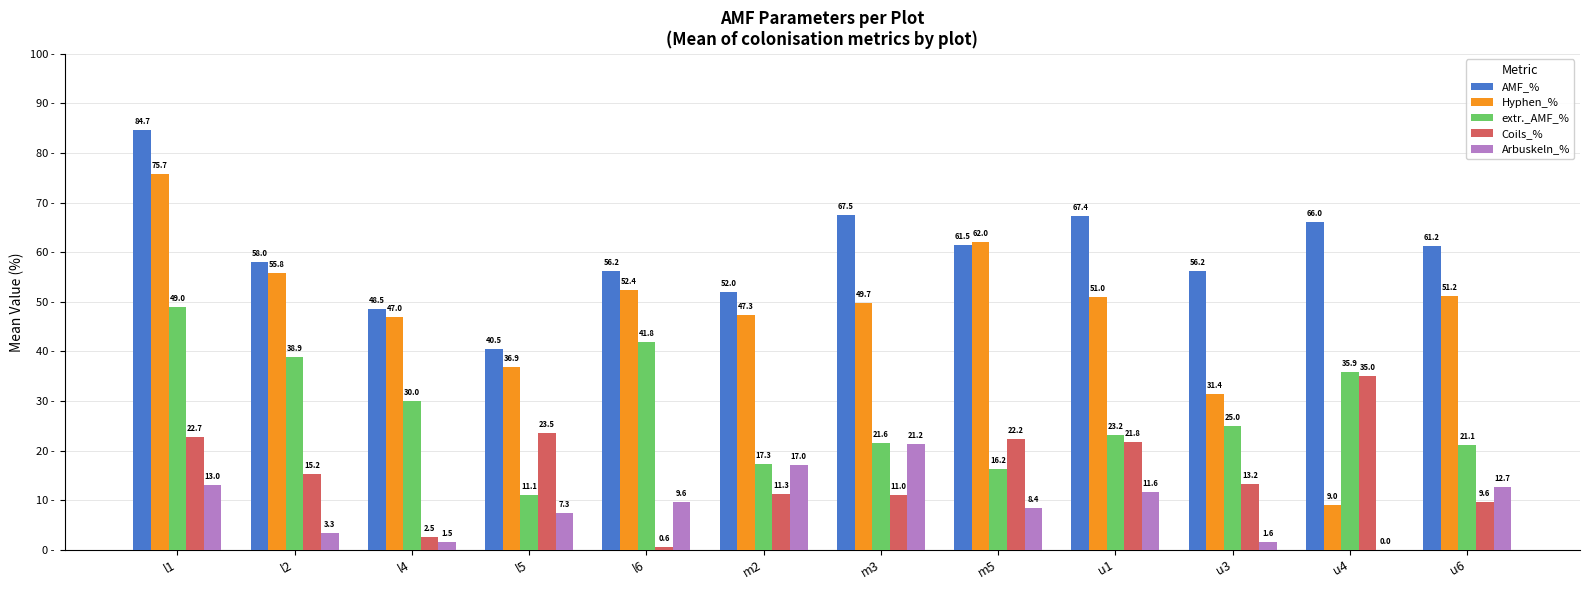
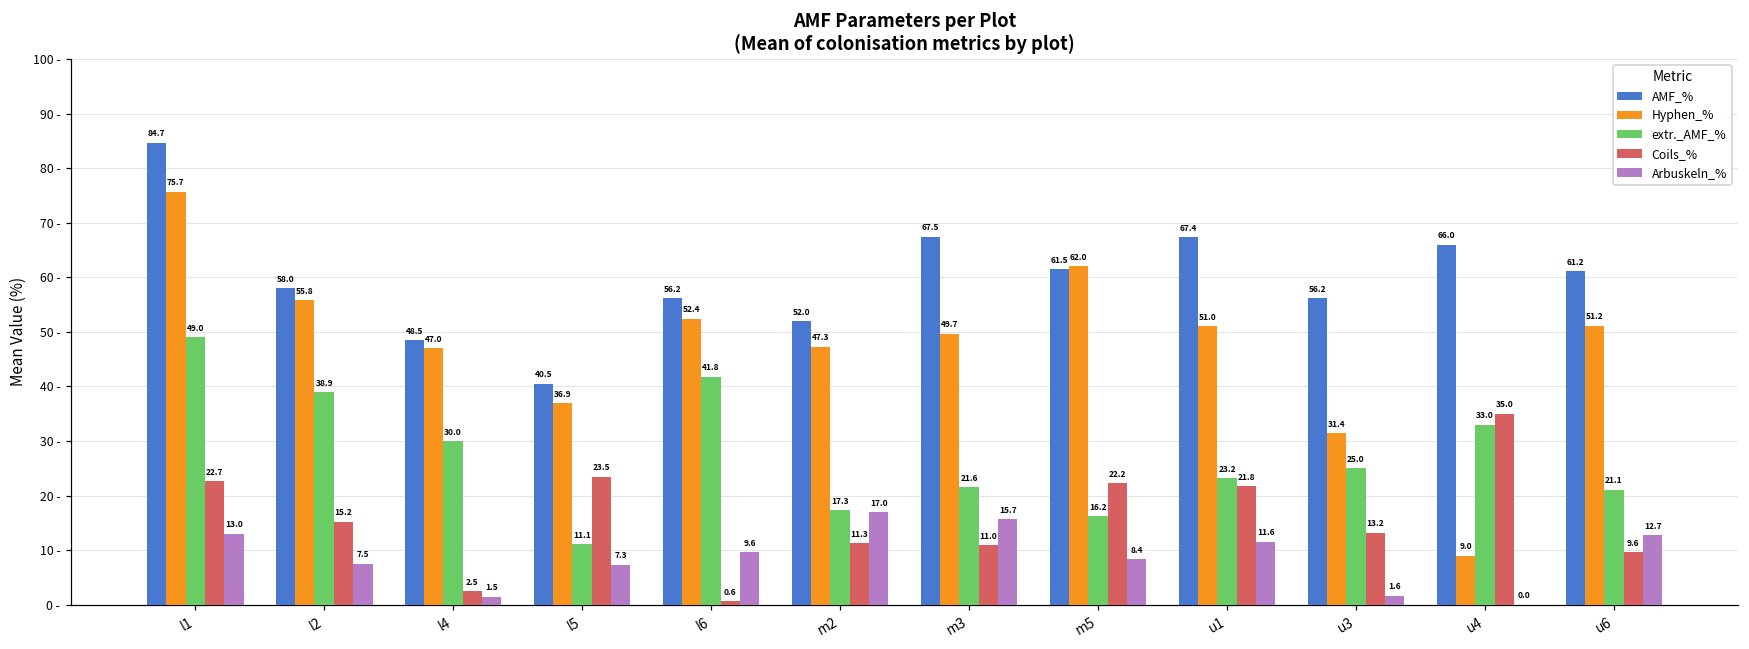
Arbuskeln_%, l2: 3.3 -> 7.5
Arbuskeln_%, m3: 21.2 -> 15.7
extr._AMF_%, u4: 35.9 -> 33.0
